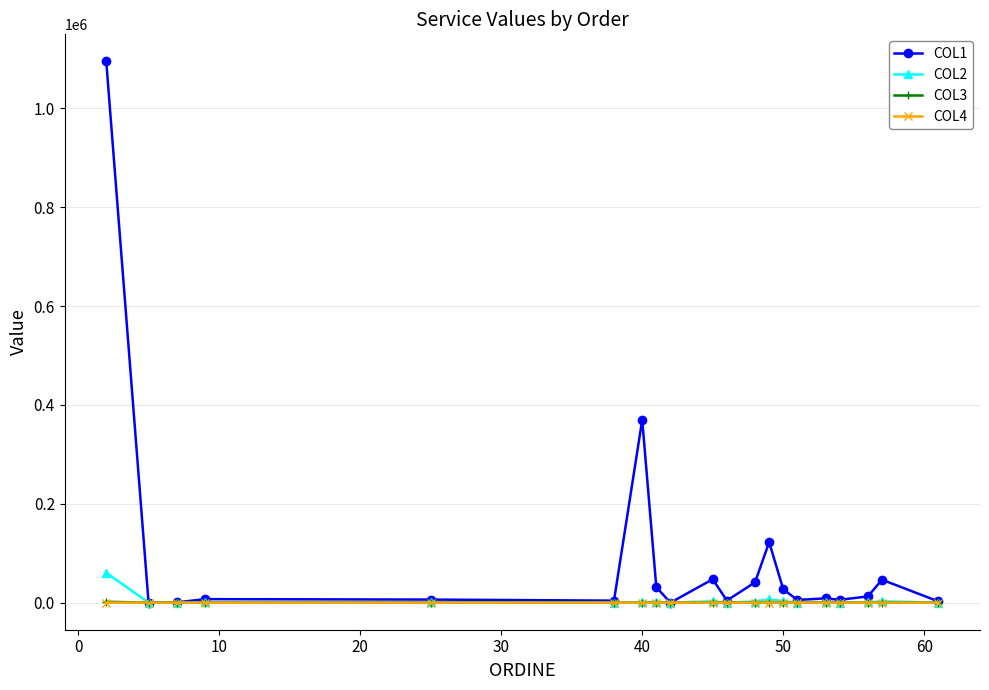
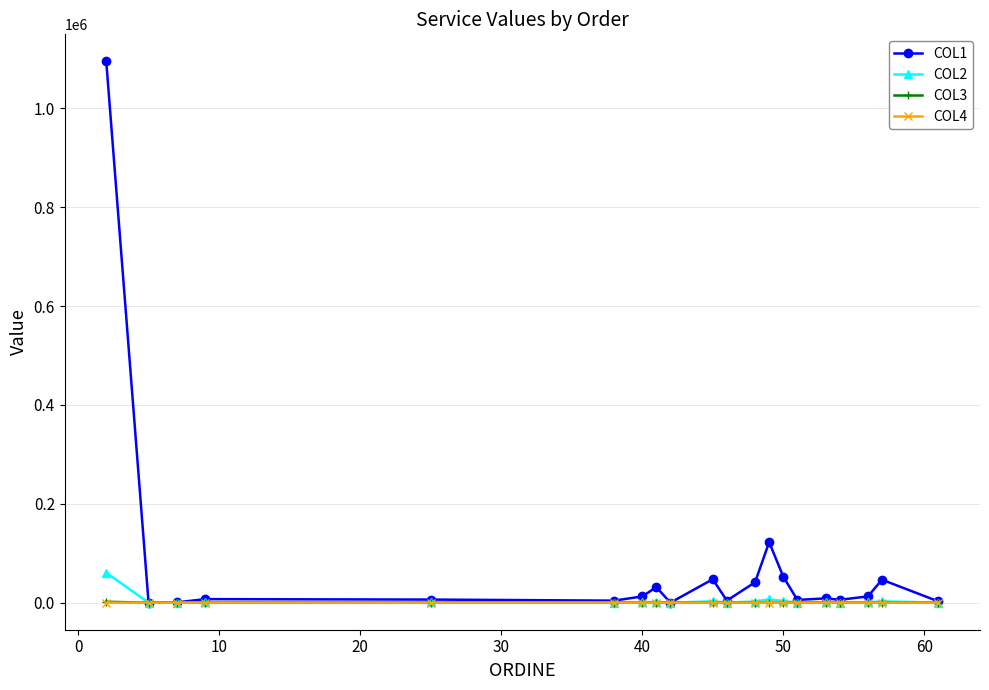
COL1, 40: 370000 -> 10000
COL1, 50: 30000 -> 50000
